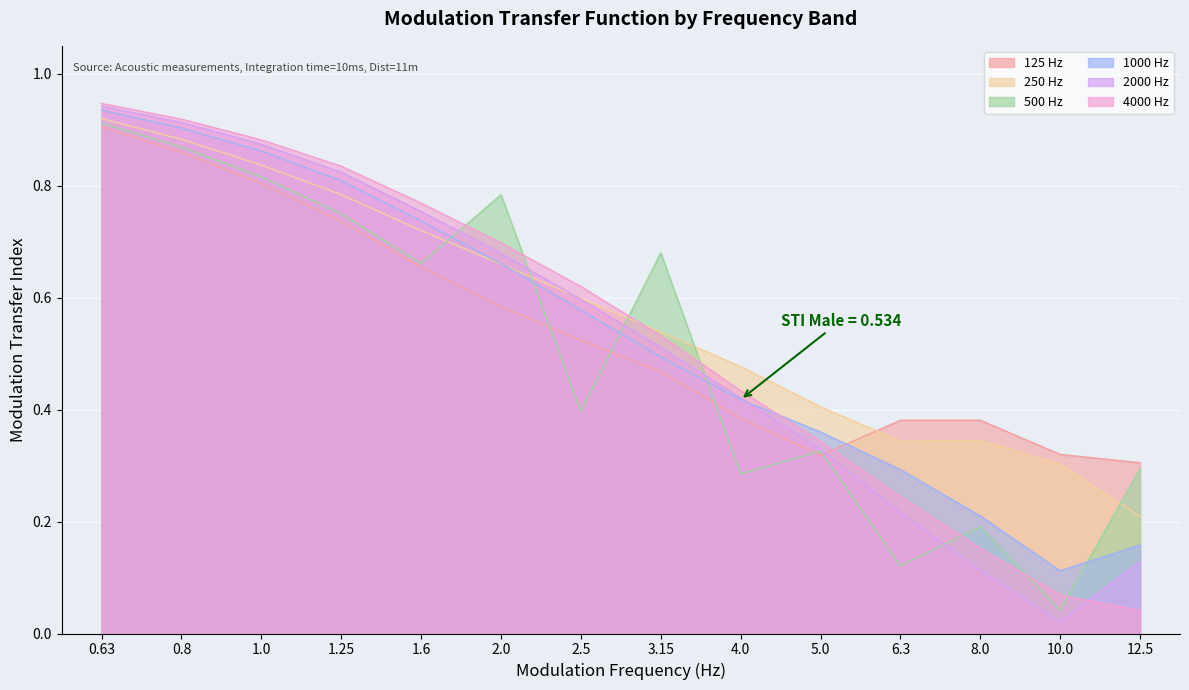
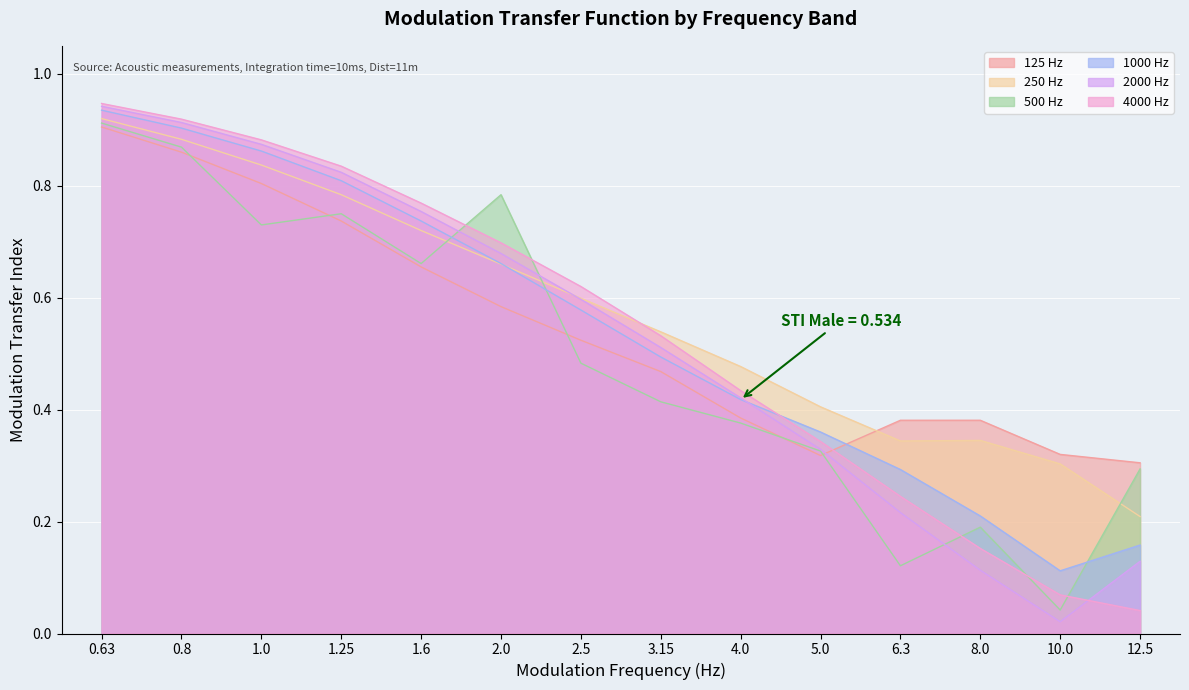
500 Hz, 1.0: 0.82 -> 0.73
500 Hz, 2.5: 0.40 -> 0.48
500 Hz, 3.15: 0.68 -> 0.41
500 Hz, 4.0: 0.29 -> 0.38
